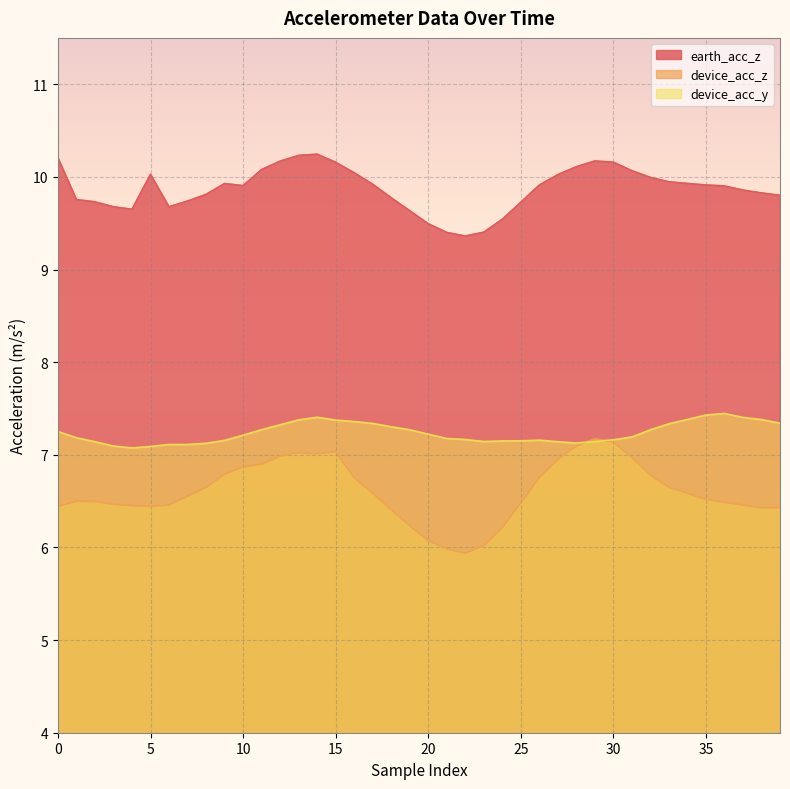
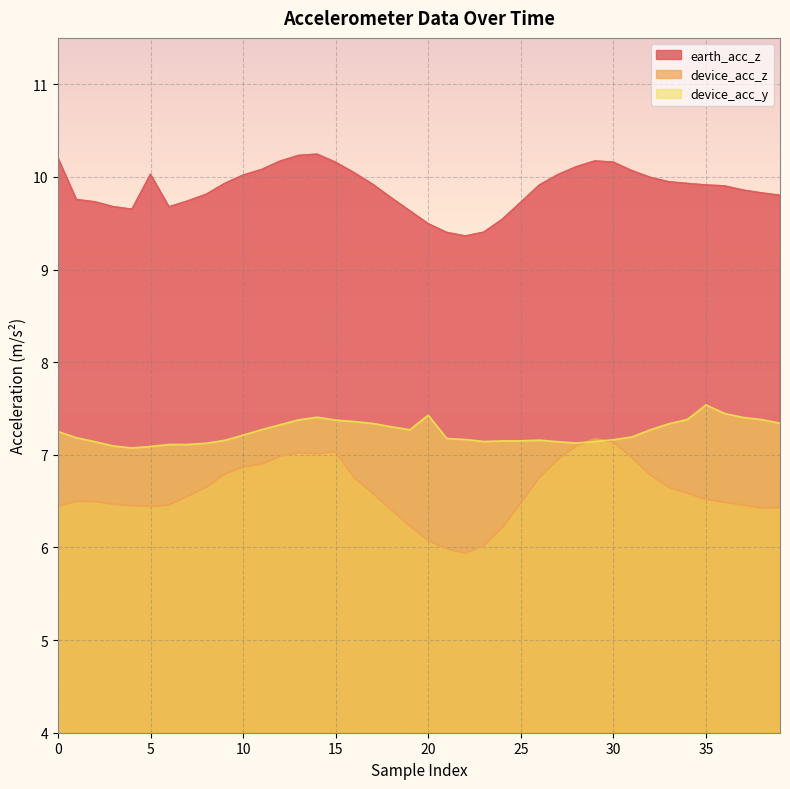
earth_acc_z, 10: 9.9 -> 10.0
device_acc_y, 20: 7.2 -> 7.4
device_acc_y, 35: 7.4 -> 7.5
